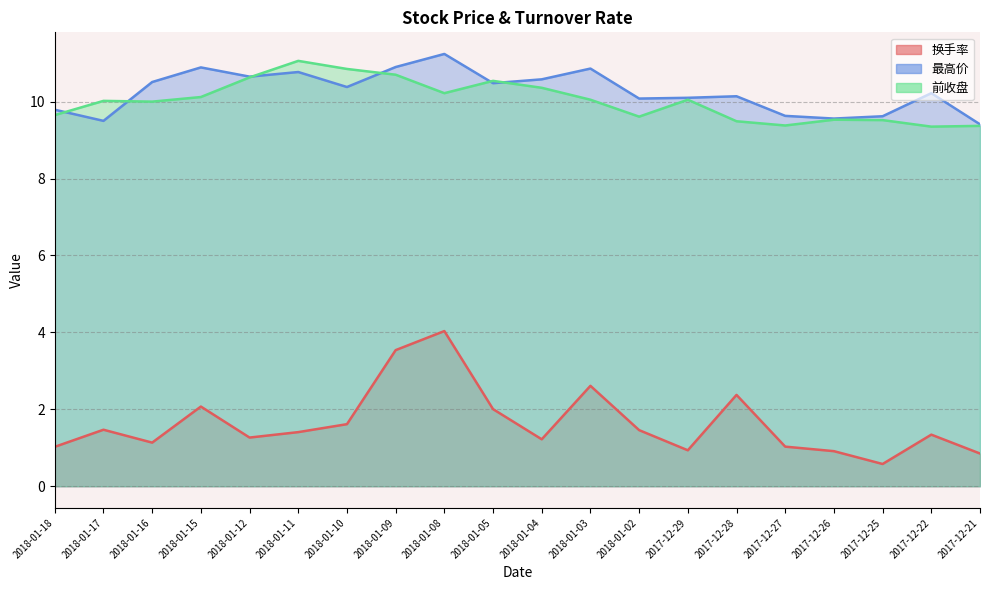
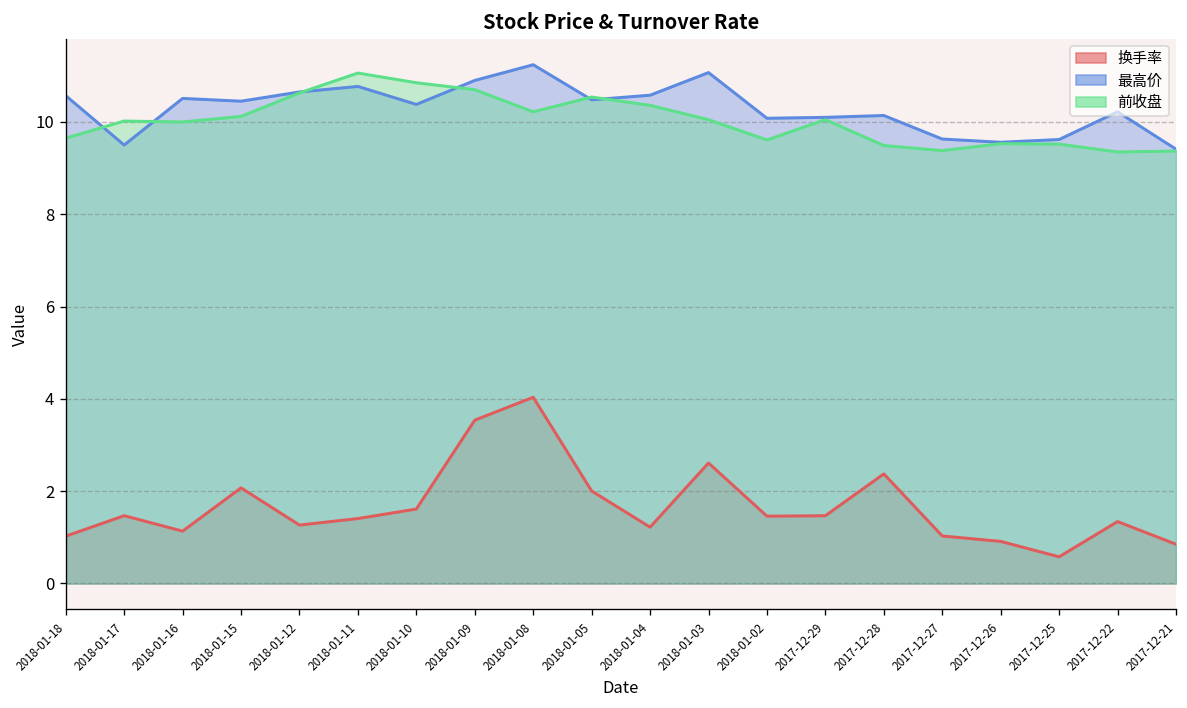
最高价, 2018-01-18: 9.8 -> 10.6
最高价, 2018-01-15: 10.9 -> 10.5
最高价, 2018-01-03: 10.9 -> 11.1
换手率, 2017-12-29: 0.9 -> 1.5
